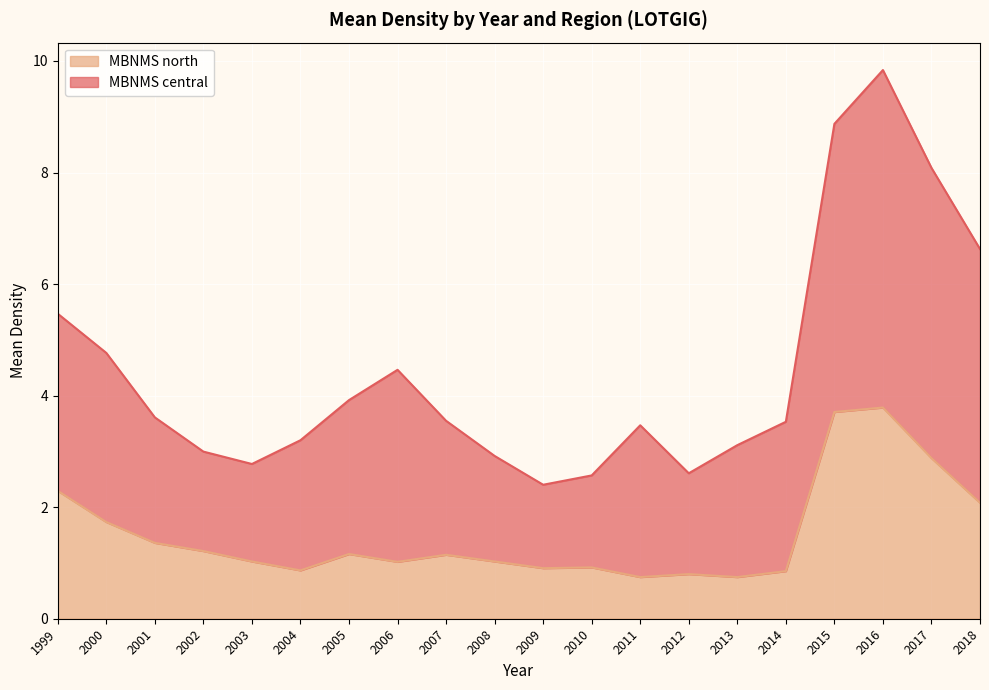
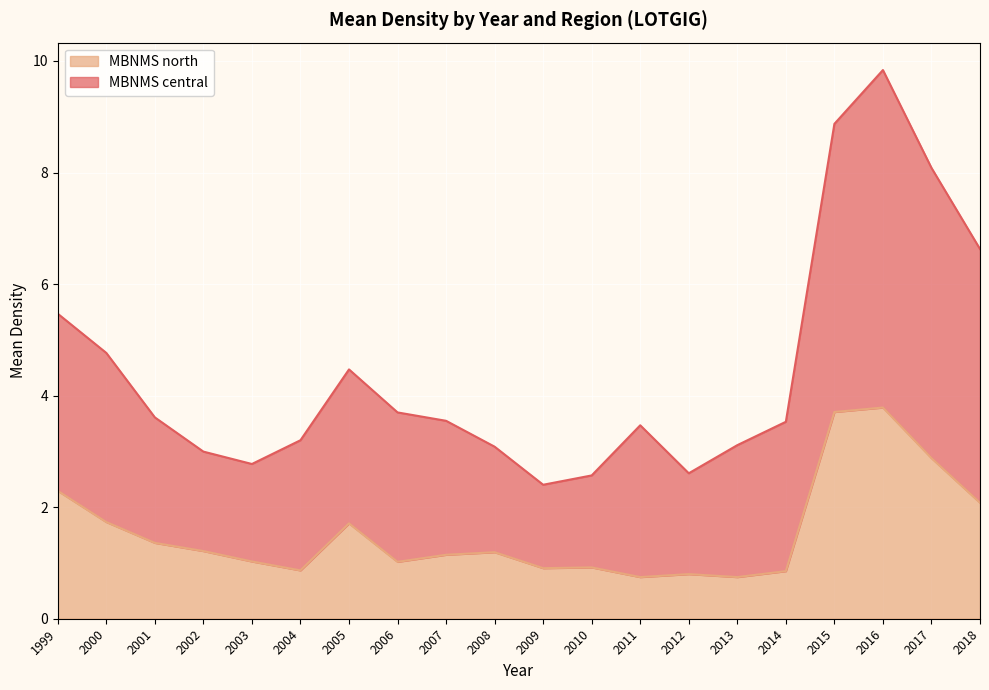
MBNMS north, 2005: 1.2 -> 1.7
MBNMS central, 2006: 3.4 -> 2.7
MBNMS north, 2008: 1.0 -> 1.2
